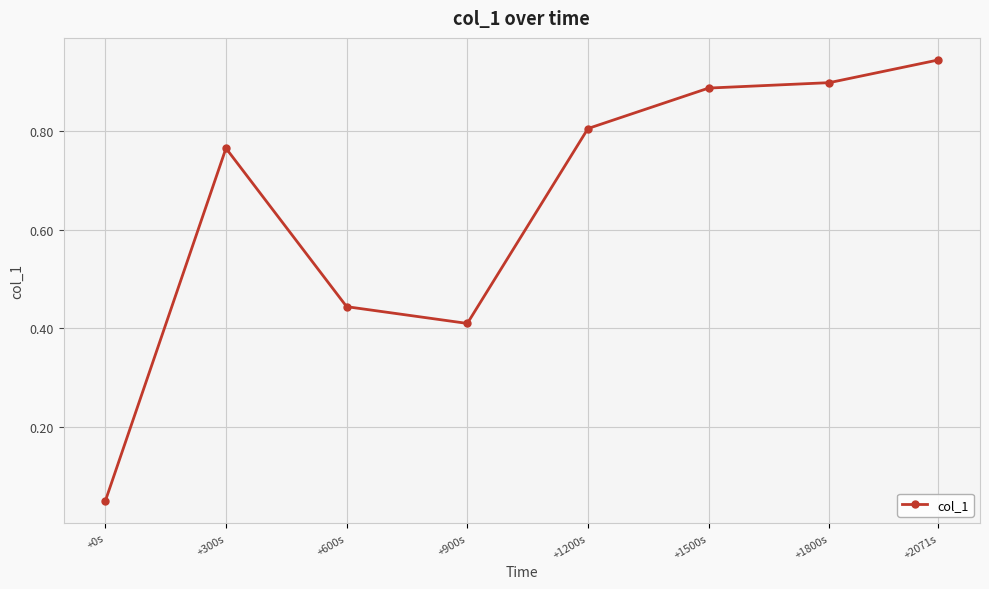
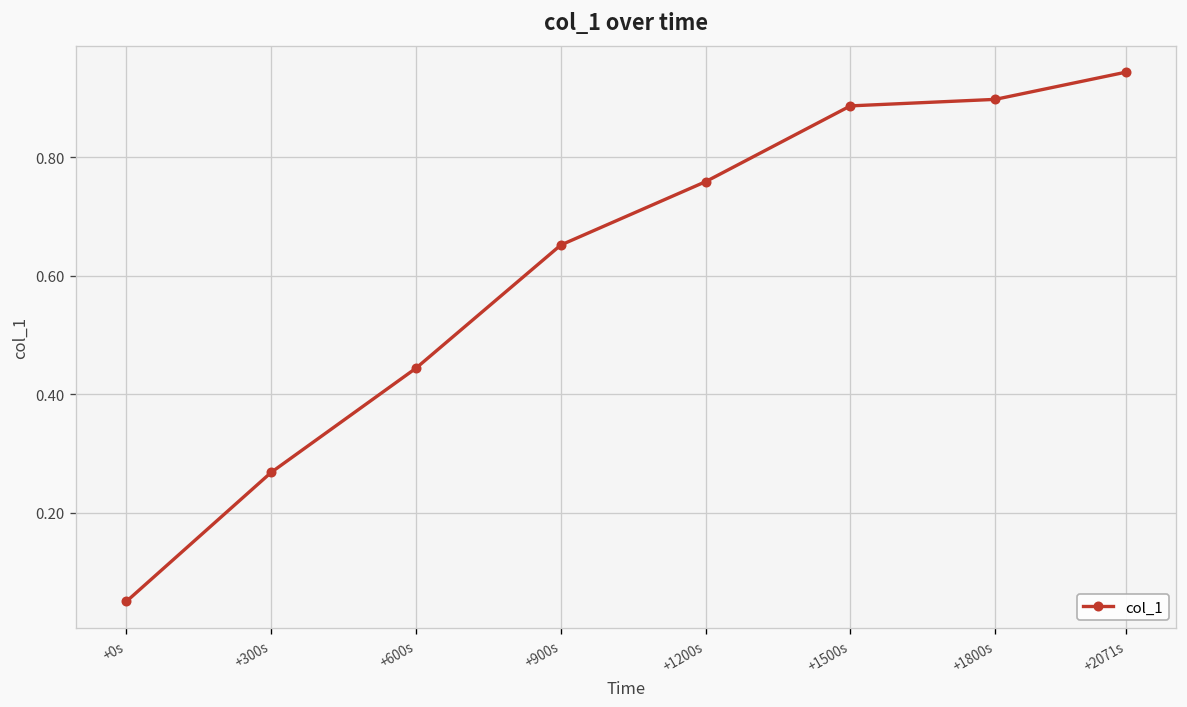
+300s: 0.77 -> 0.27
+900s: 0.41 -> 0.65
+1200s: 0.81 -> 0.76
